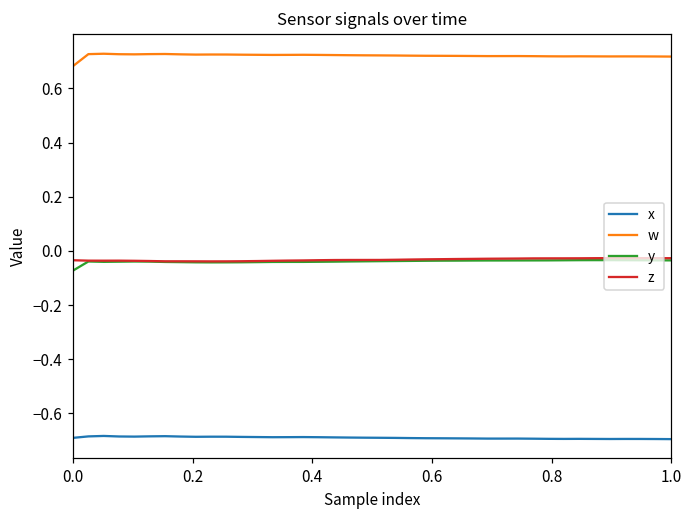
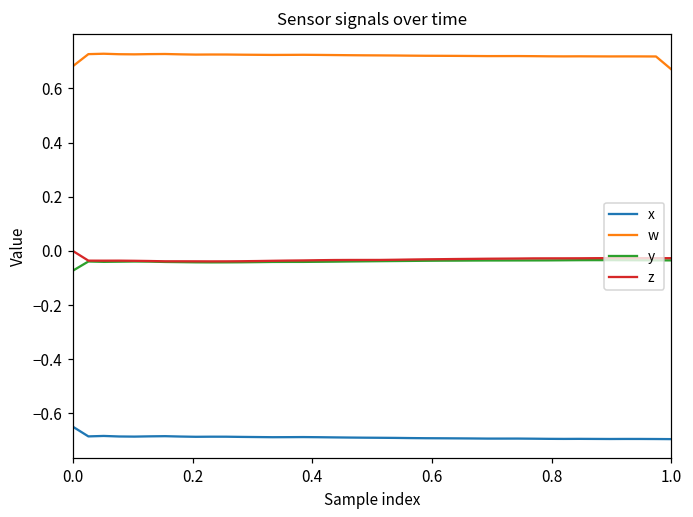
x, 0.0: -0.69 -> -0.65
z, 0.0: -0.03 -> 0.00
w, 1.0: 0.72 -> 0.67
